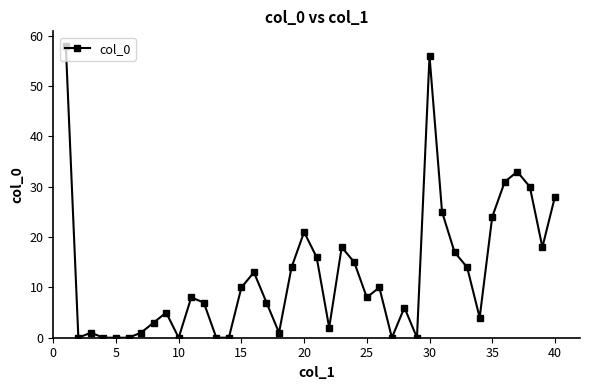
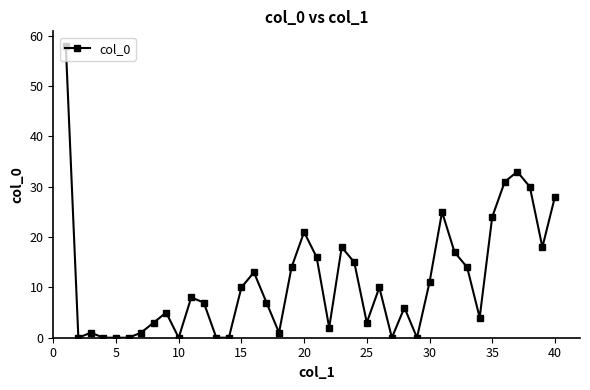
25: 8 -> 3
30: 56 -> 11
